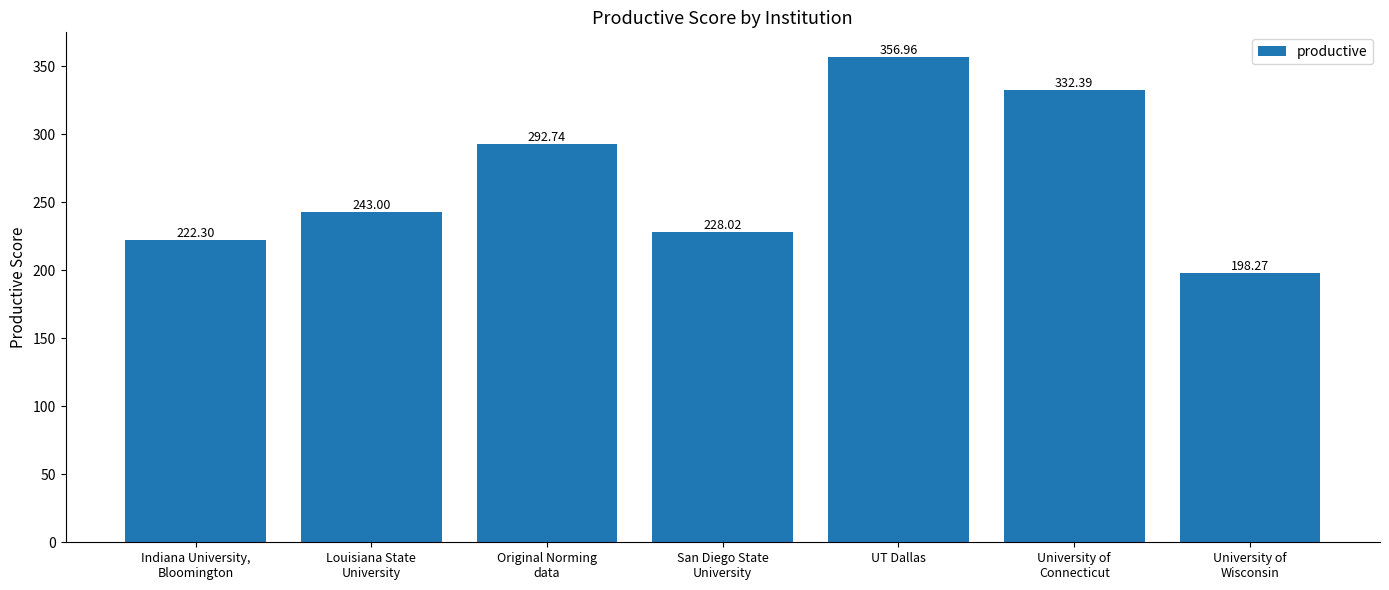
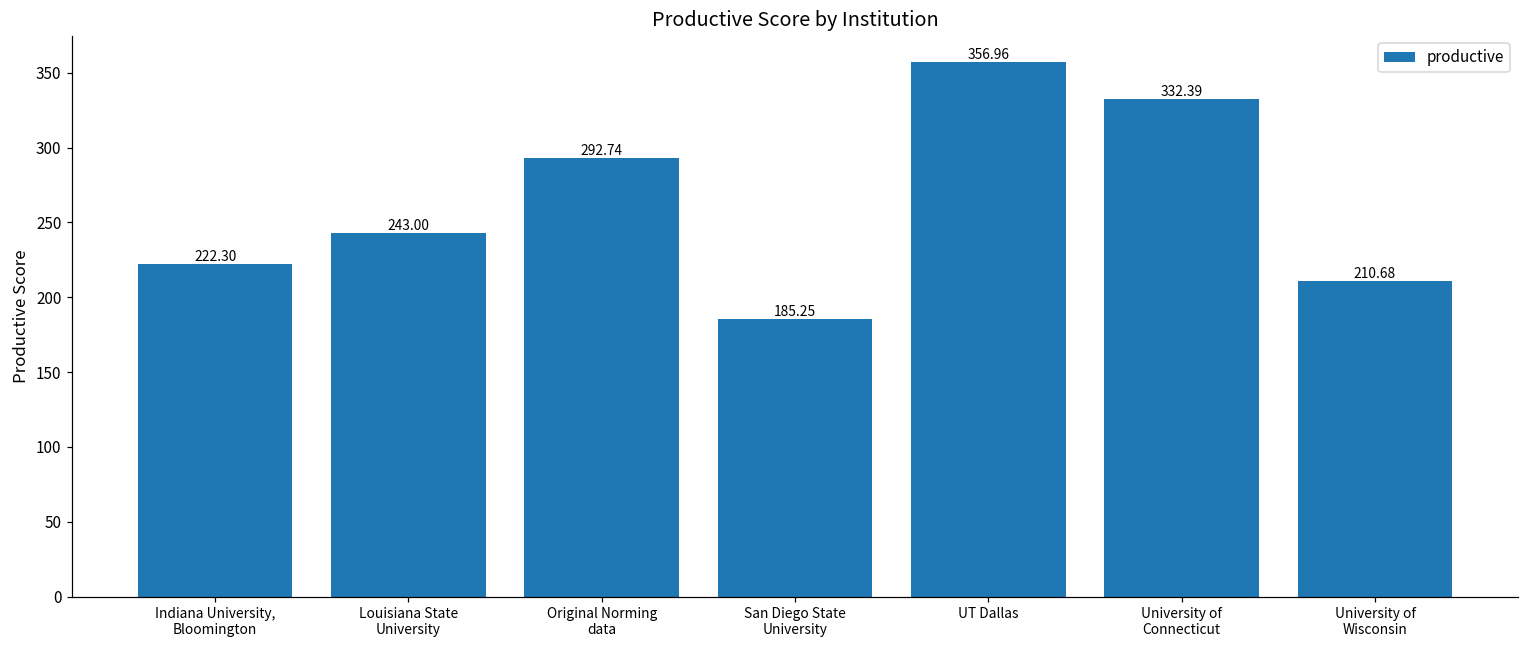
San Diego State University: 228.02 -> 185.25
University of Wisconsin: 198.27 -> 210.68
